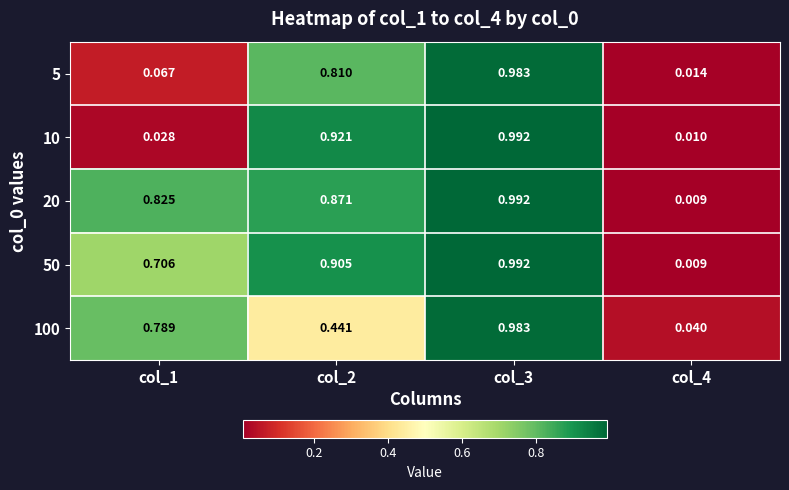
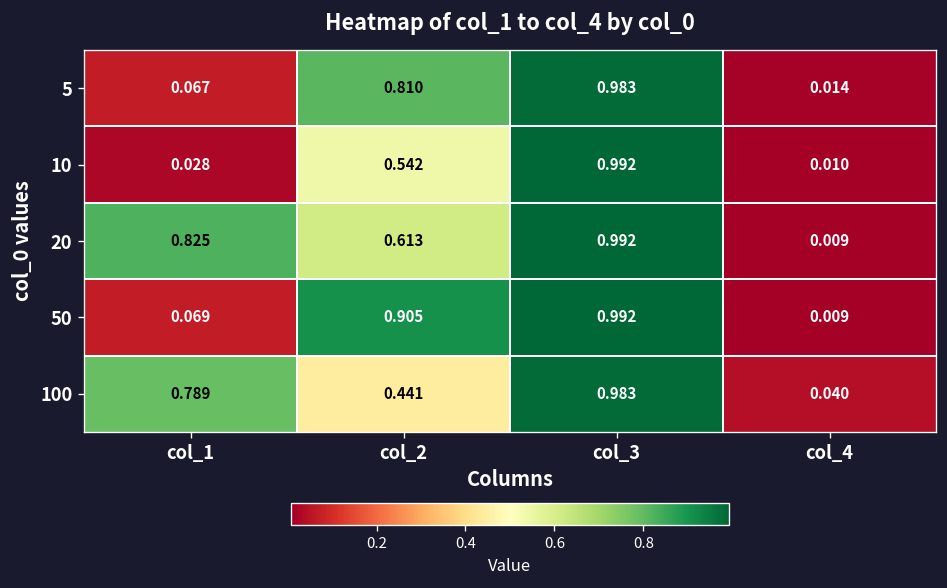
10, col_2: 0.921 -> 0.542
20, col_2: 0.871 -> 0.613
50, col_1: 0.706 -> 0.069
